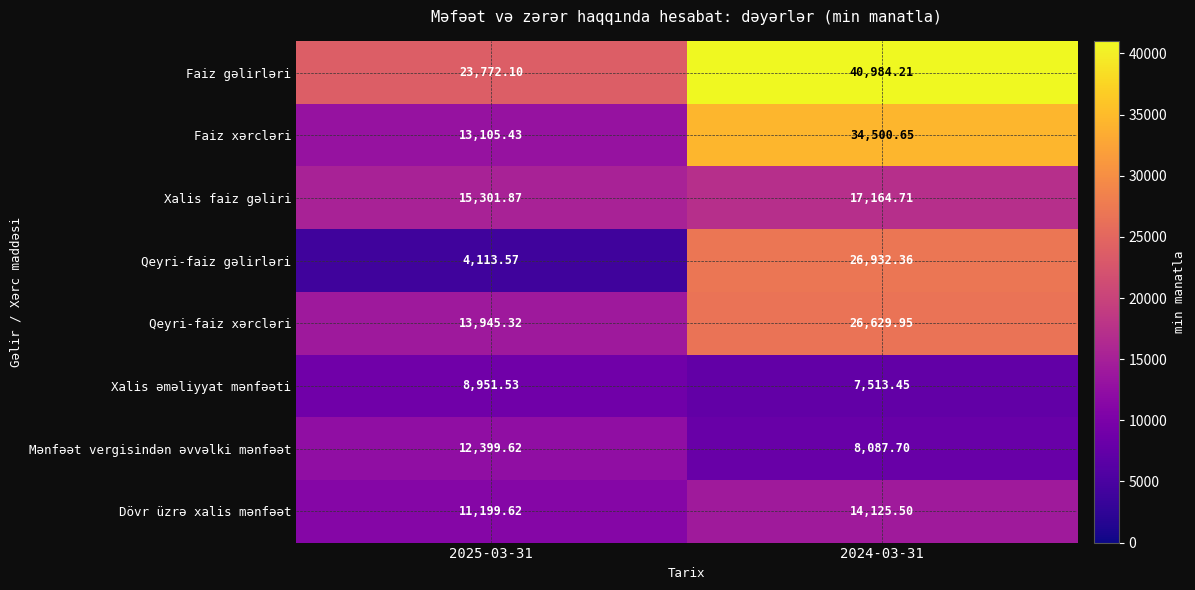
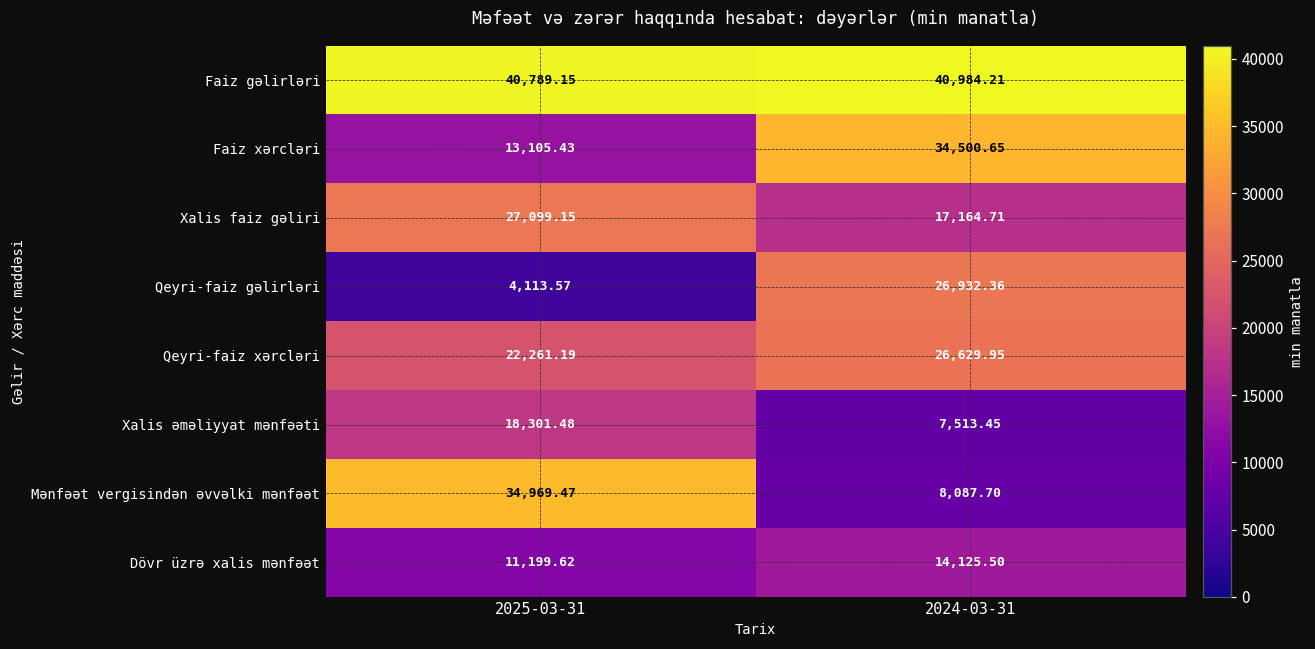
Faiz gəlirləri, 2025-03-31: 23,772.10 -> 40,789.15
Xalis faiz gəliri, 2025-03-31: 15,301.87 -> 27,099.15
Qeyri-faiz xərcləri, 2025-03-31: 13,945.32 -> 22,261.19
Xalis əməliyyat mənfəəti, 2025-03-31: 8,951.53 -> 18,301.48
Mənfəət vergisindən əvvəlki mənfəət, 2025-03-31: 12,399.62 -> 34,969.47
